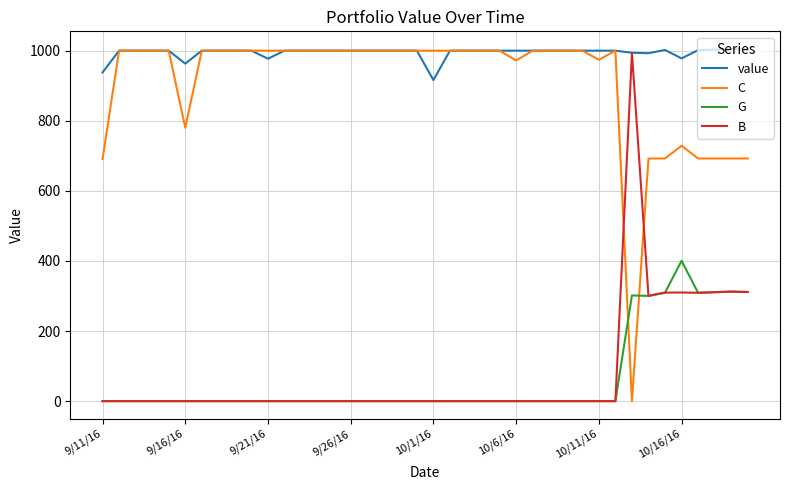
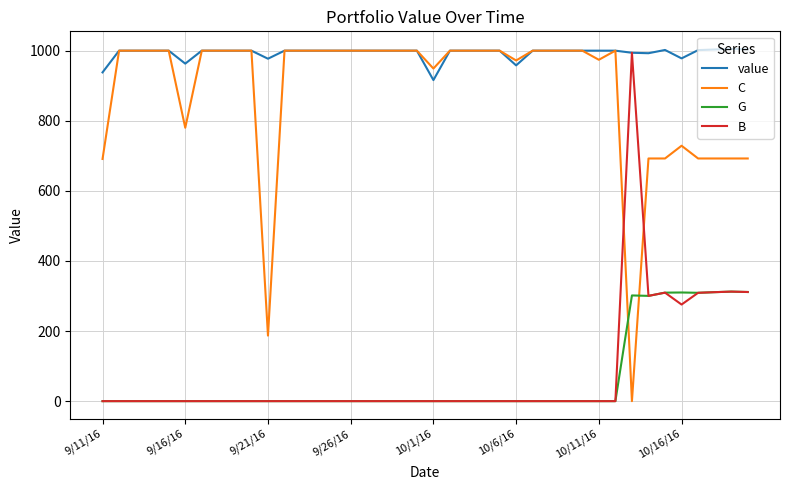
C, 9/21/16: 1000 -> 190
C, 10/1/16: 1000 -> 950
value, 10/6/16: 1000 -> 960
G, 10/16/16: 400 -> 310
B, 10/16/16: 310 -> 280
